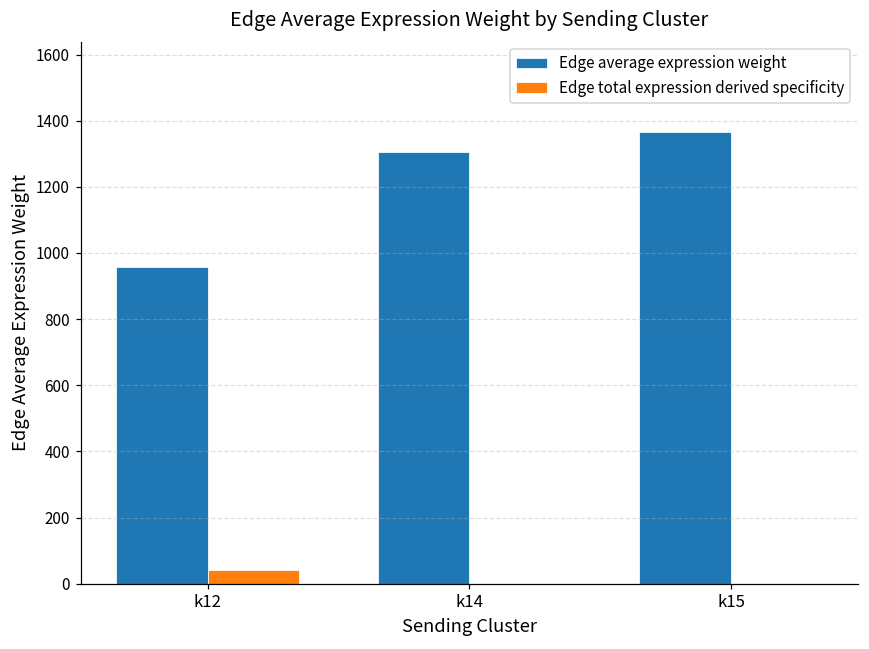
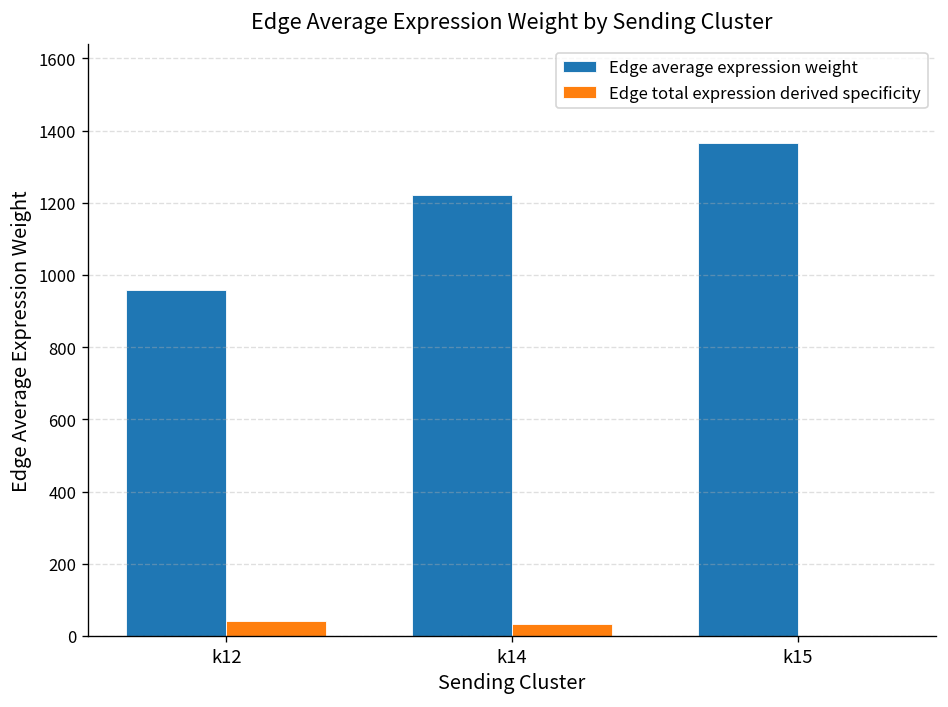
Edge average expression weight, k14: 1310 -> 1220
Edge total expression derived specificity, k14: 0 -> 30
